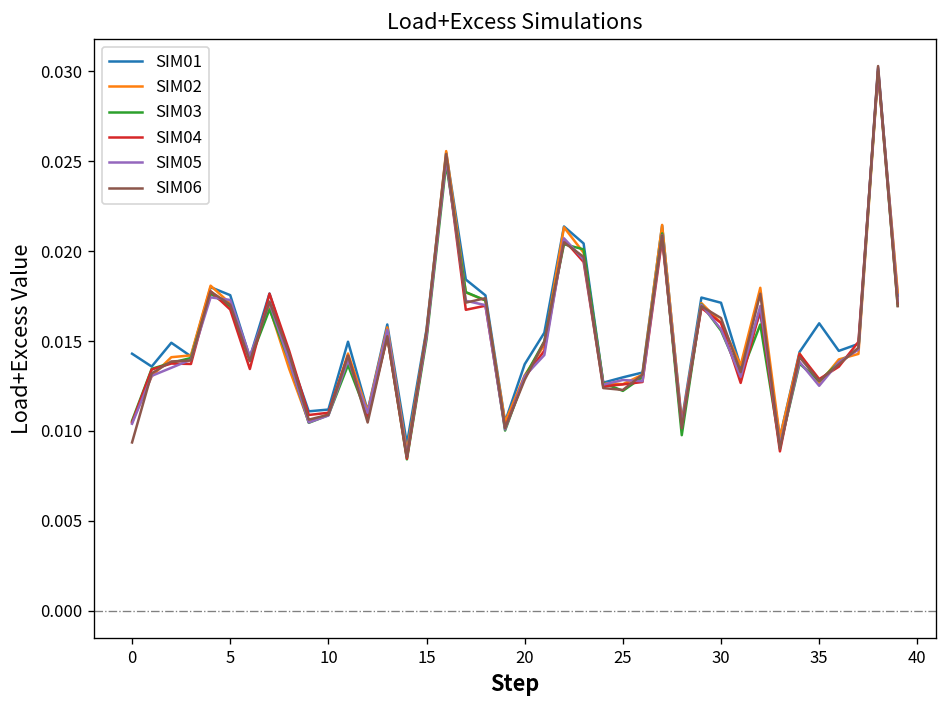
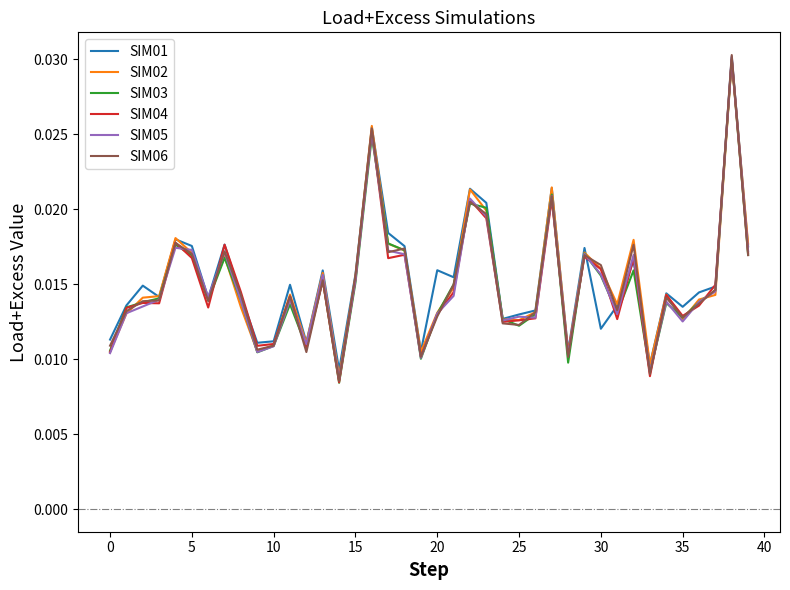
SIM01, 0: 0.0143 -> 0.0113
SIM06, 0: 0.0094 -> 0.0109
SIM01, 20: 0.0137 -> 0.0159
SIM01, 30: 0.0171 -> 0.0120
SIM01, 35: 0.0160 -> 0.0135
